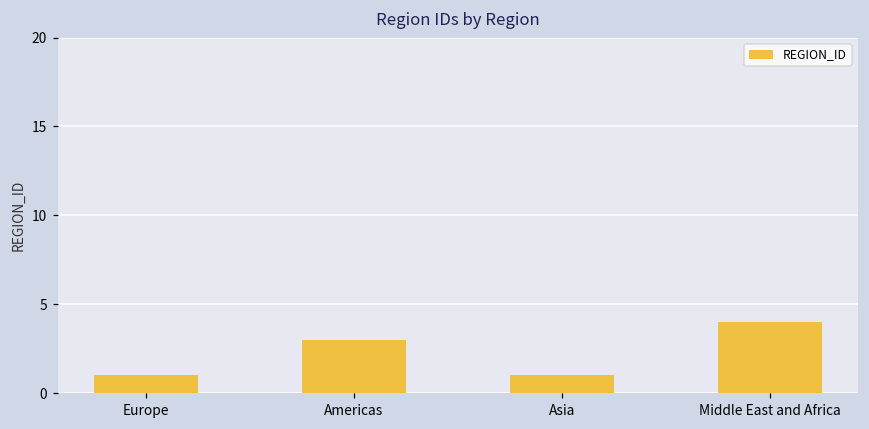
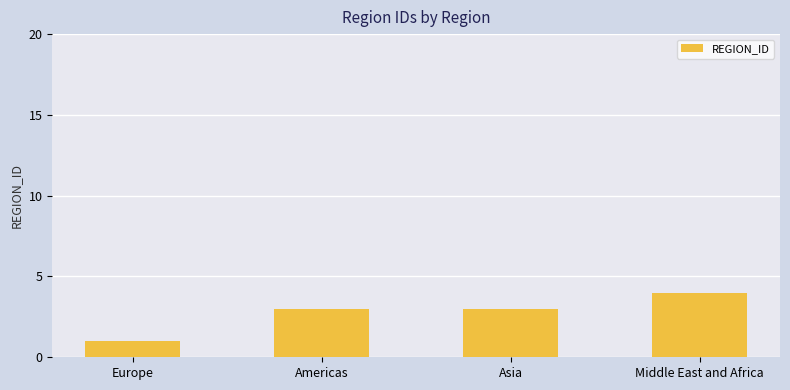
Asia: 1 -> 3
